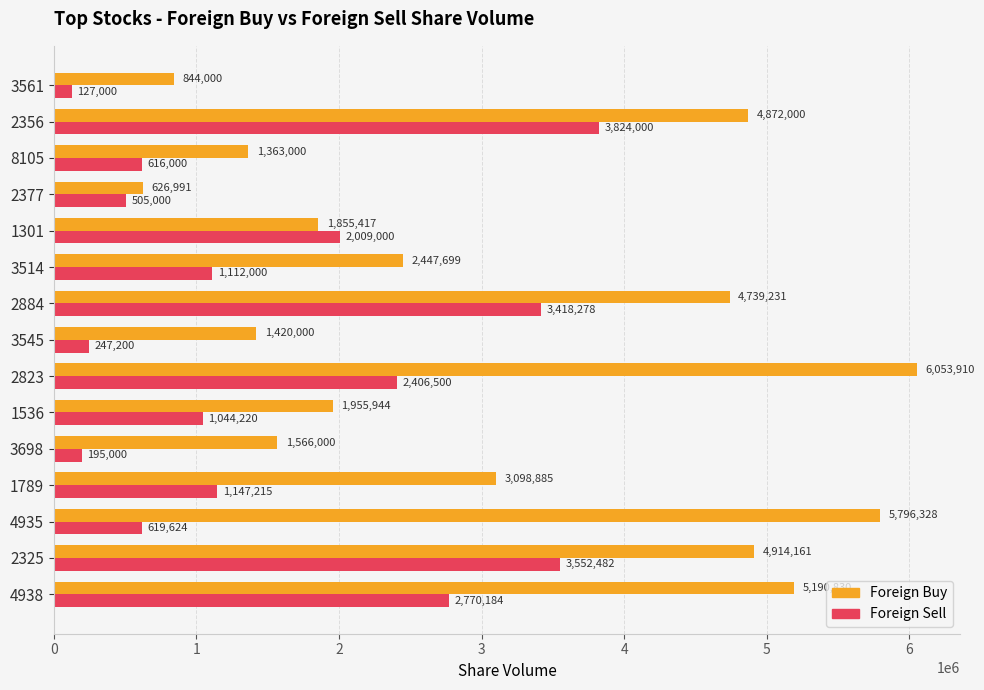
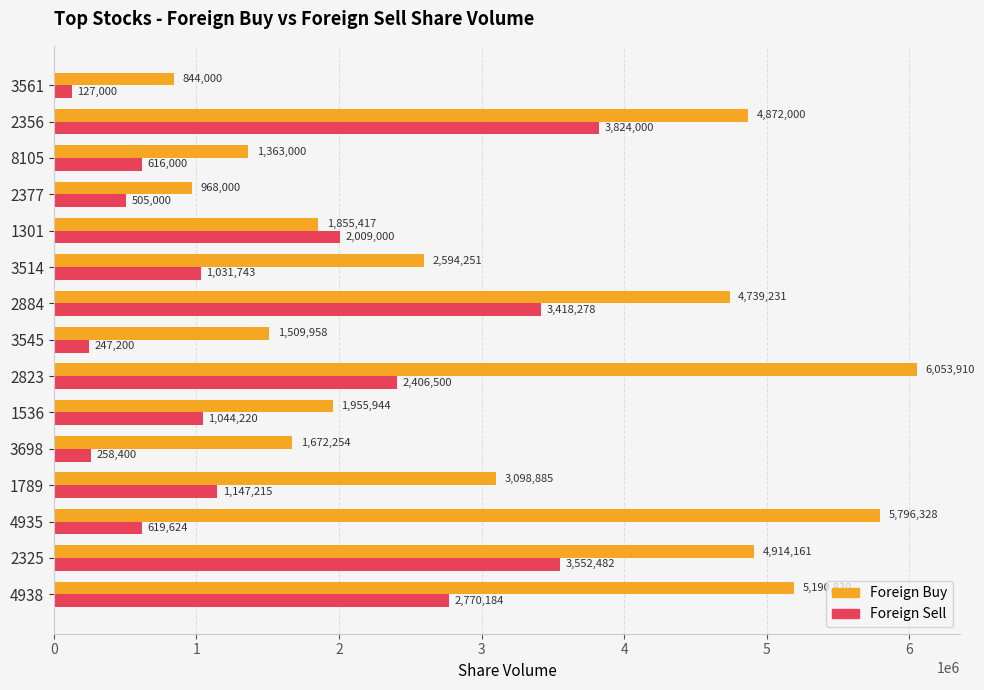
Foreign Buy, 2377: 626,991 -> 968,000
Foreign Buy, 3514: 2,447,699 -> 2,594,251
Foreign Sell, 3514: 1,112,000 -> 1,031,743
Foreign Buy, 3545: 1,420,000 -> 1,509,958
Foreign Buy, 3698: 1,566,000 -> 1,672,254
Foreign Sell, 3698: 195,000 -> 258,400
